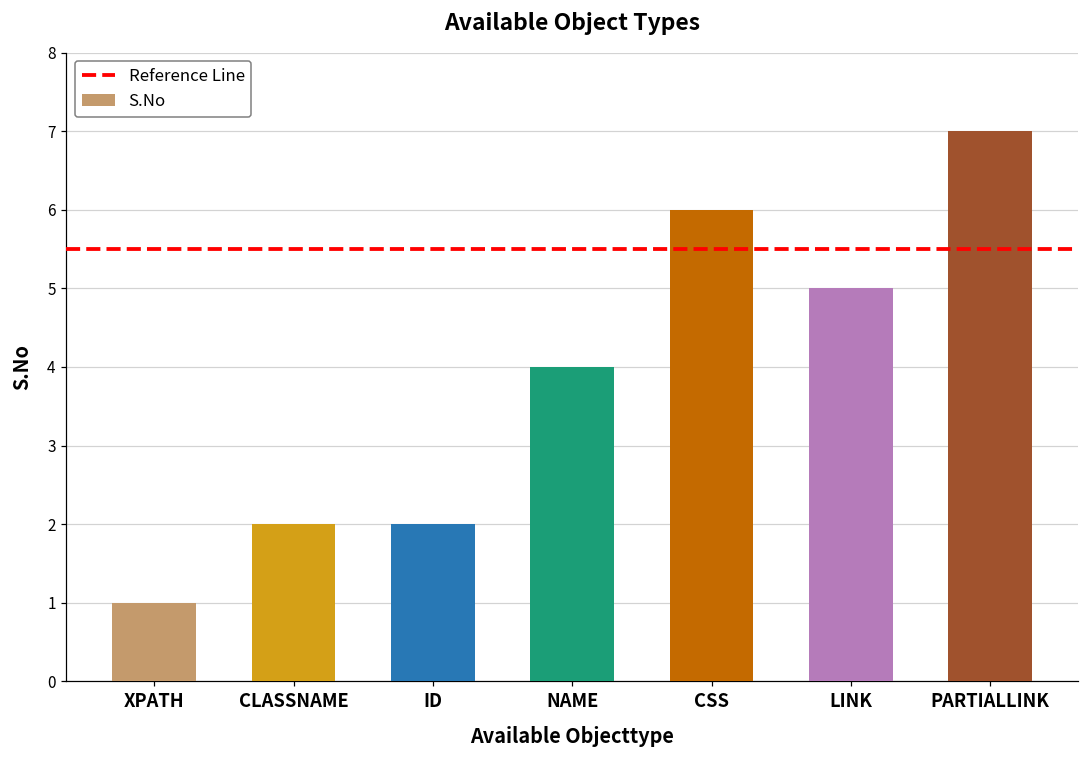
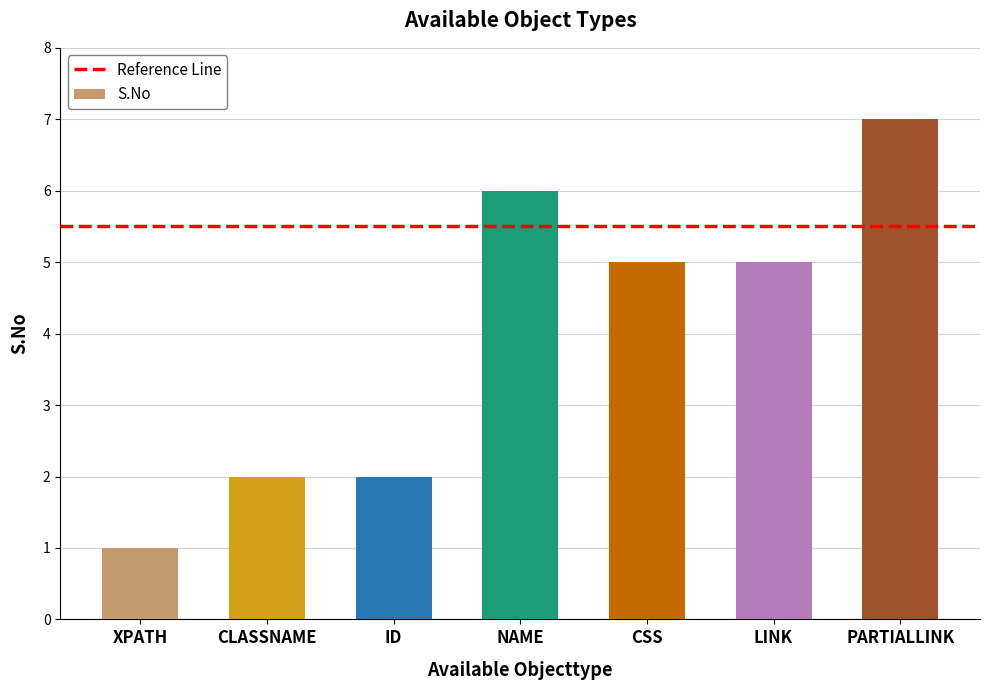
NAME: 4 -> 6
CSS: 6 -> 5
